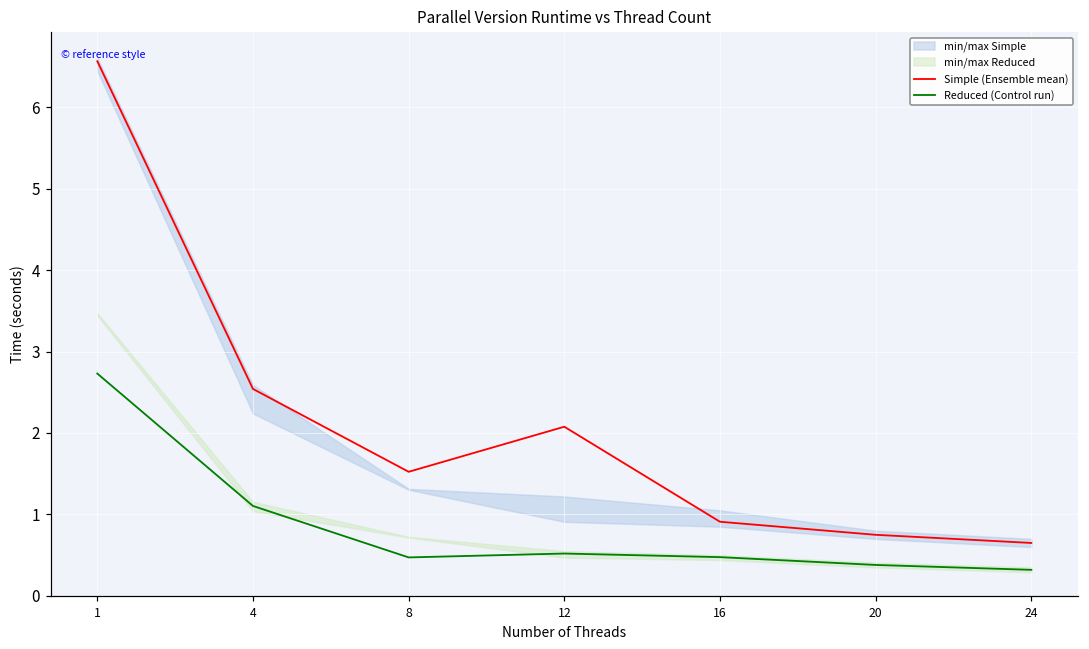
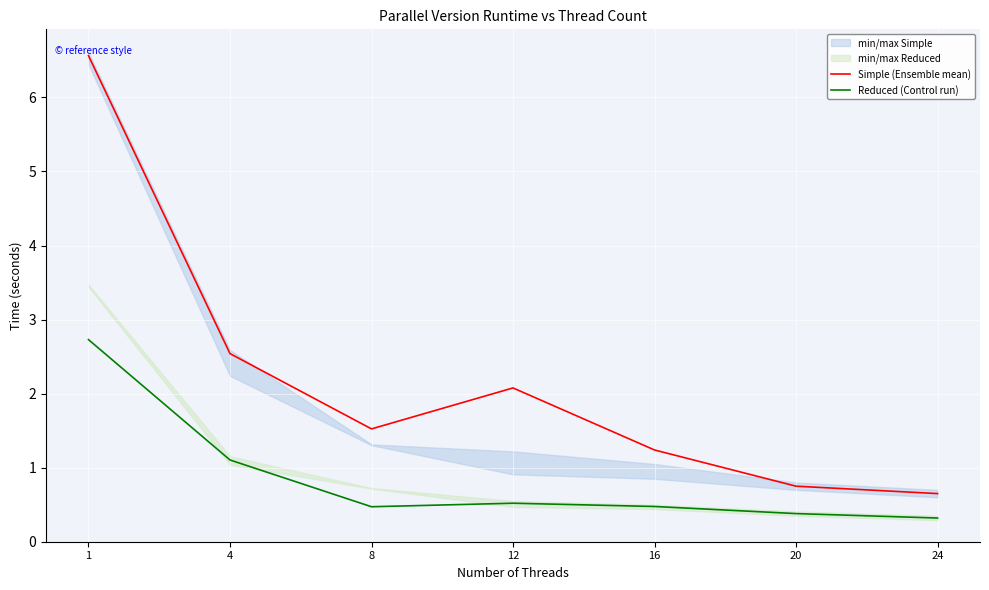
Simple (Ensemble mean), 16: 0.9 -> 1.2
